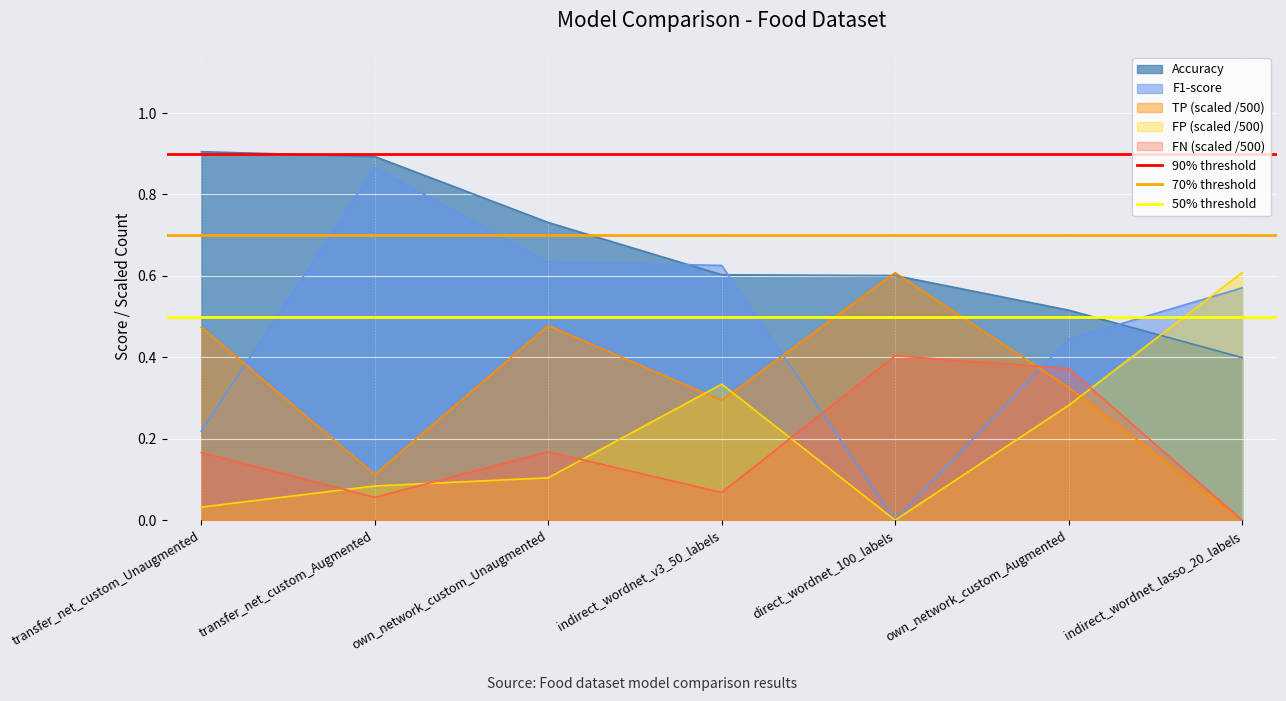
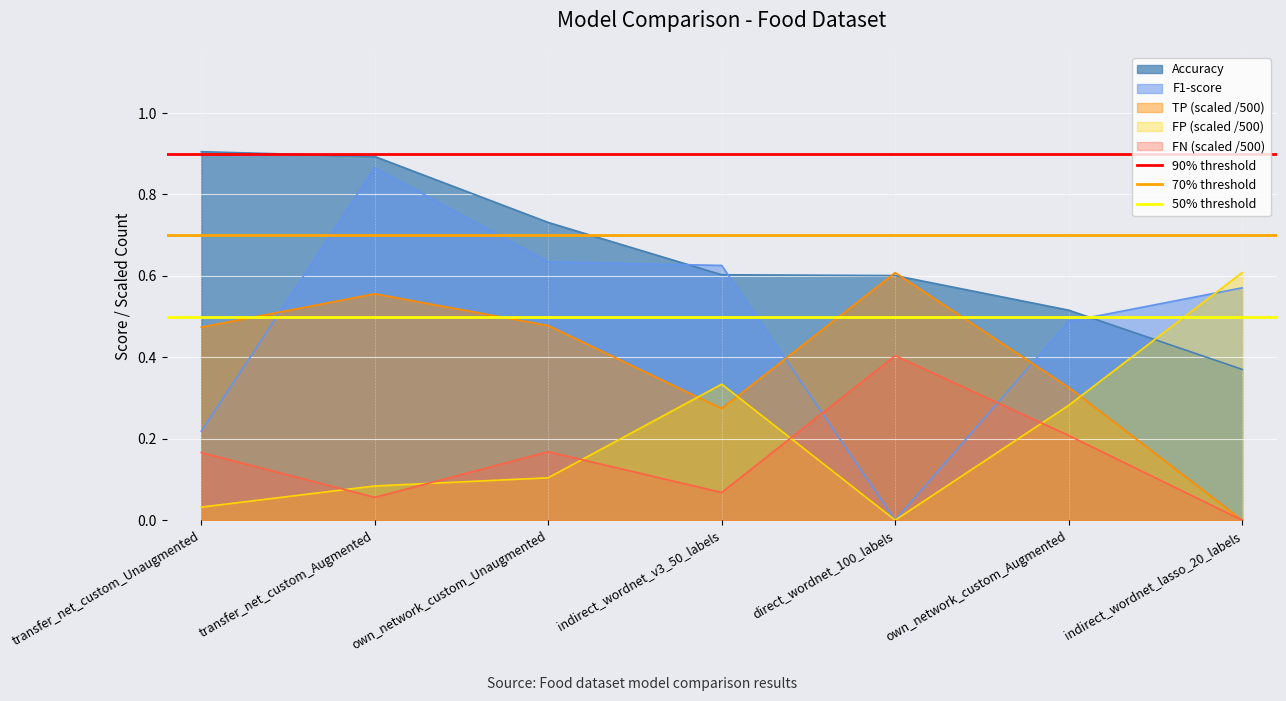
TP (scaled /500), transfer_net_custom_Augmented: 0.11 -> 0.56
TP (scaled /500), indirect_wordnet_v3_50_labels: 0.29 -> 0.27
F1-score, own_network_custom_Augmented: 0.44 -> 0.49
FN (scaled /500), own_network_custom_Augmented: 0.37 -> 0.21
Accuracy, indirect_wordnet_lasso_20_labels: 0.40 -> 0.37
